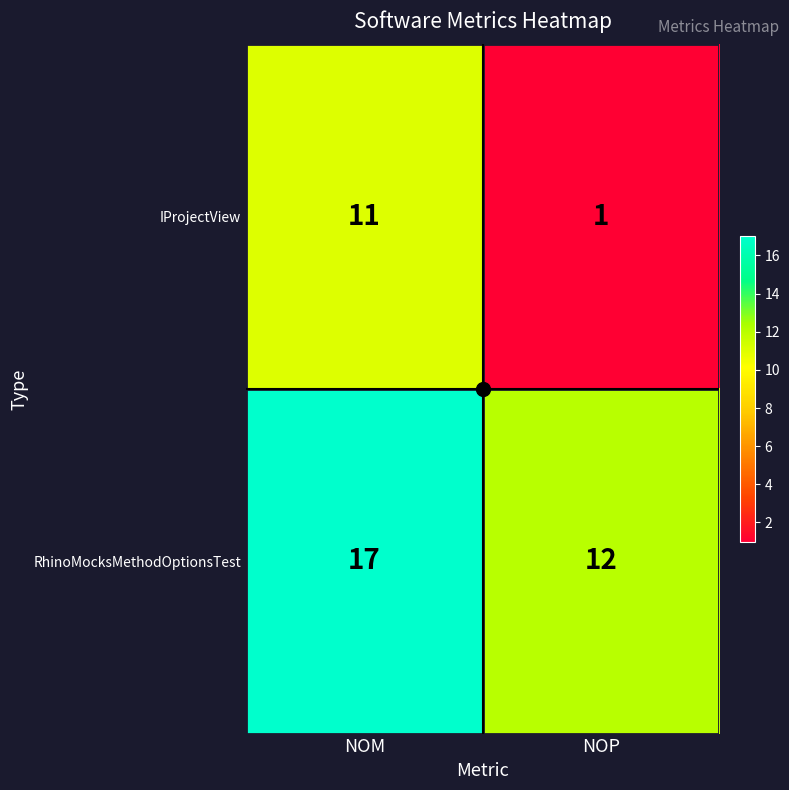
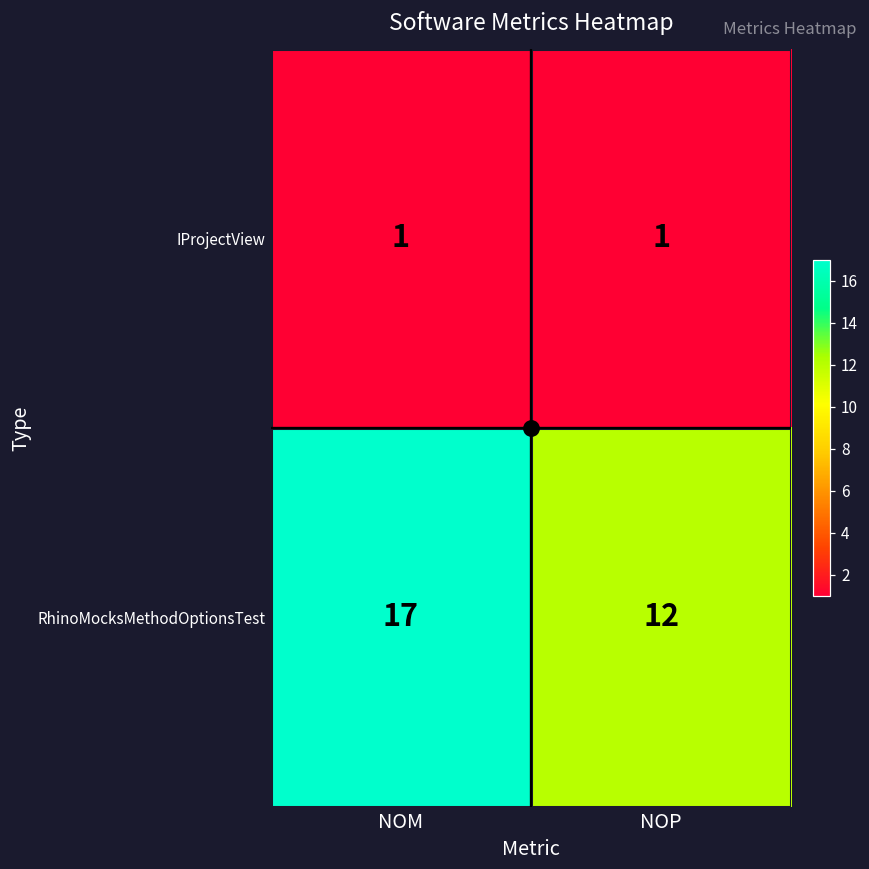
IProjectView, NOM: 11 -> 1
